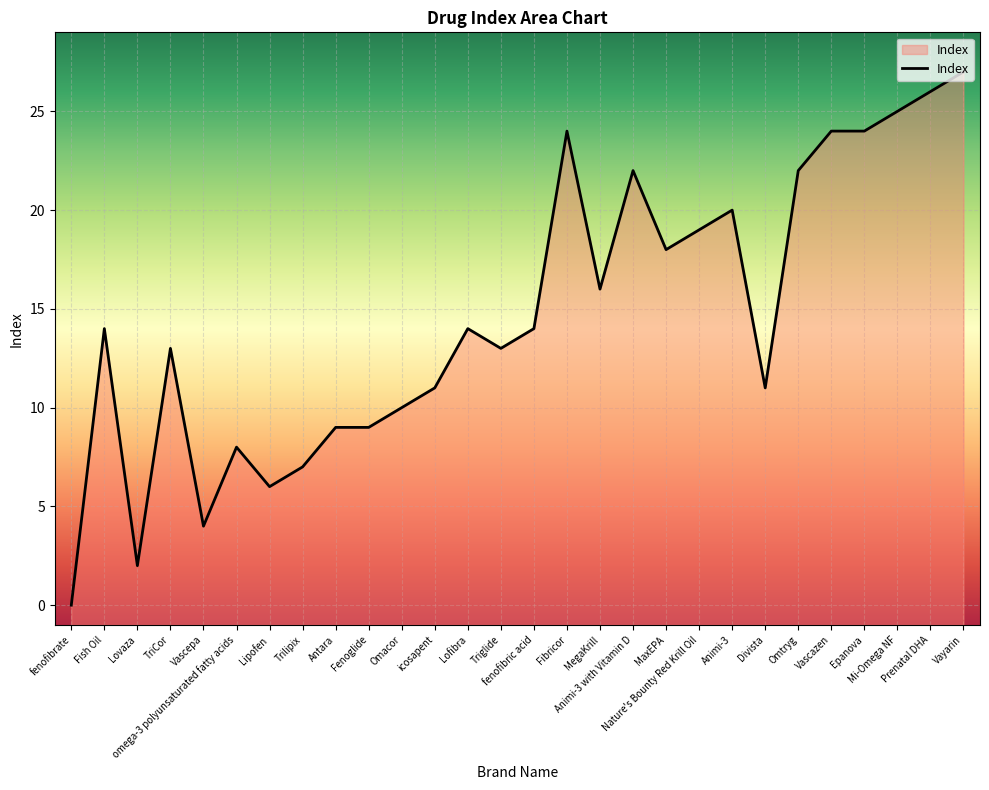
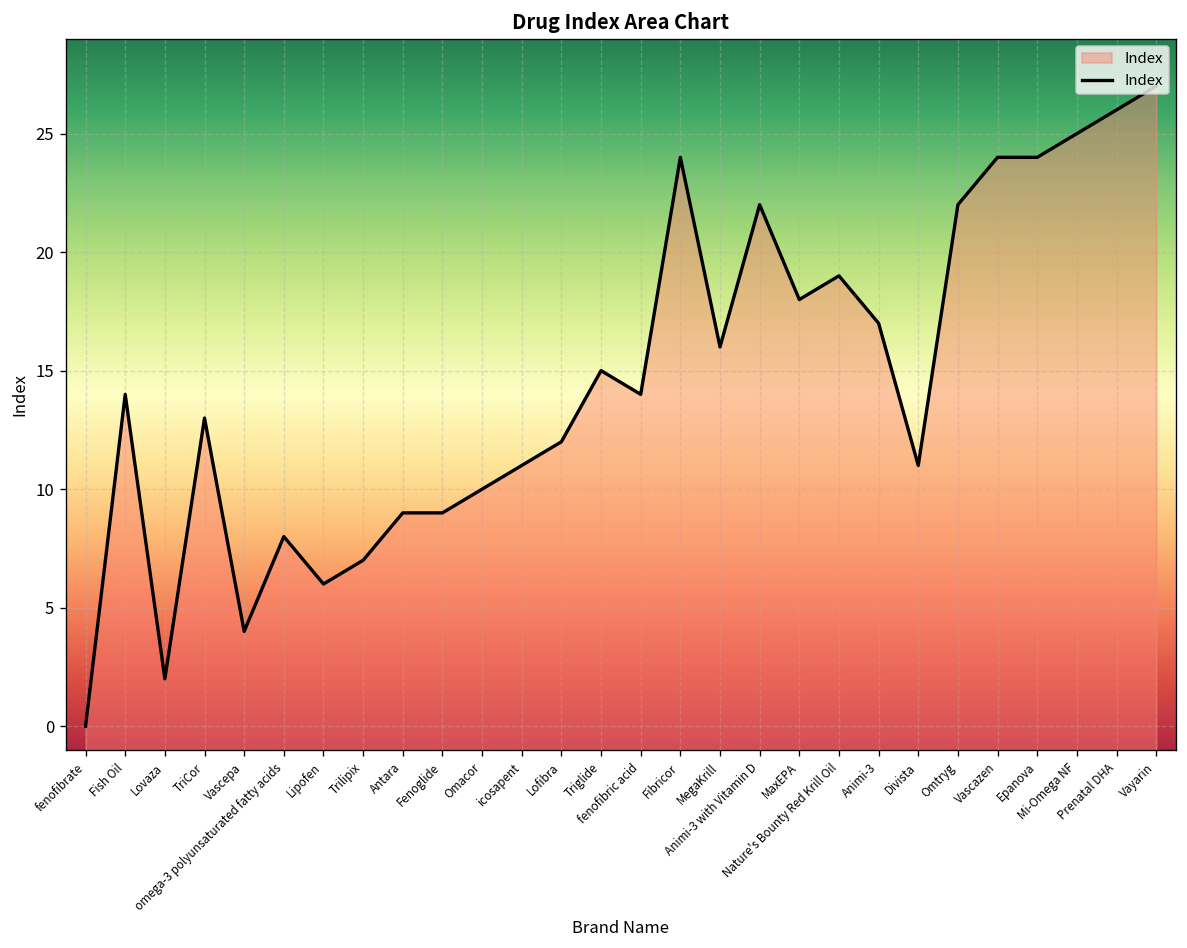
Lofibra: 14 -> 12
Triglide: 13 -> 15
Animi-3: 20 -> 17
